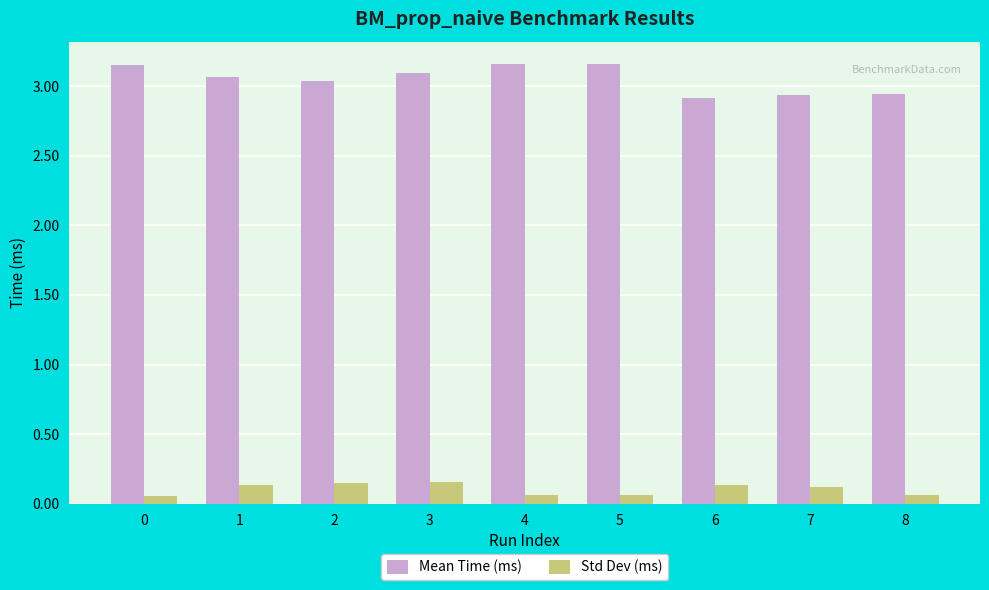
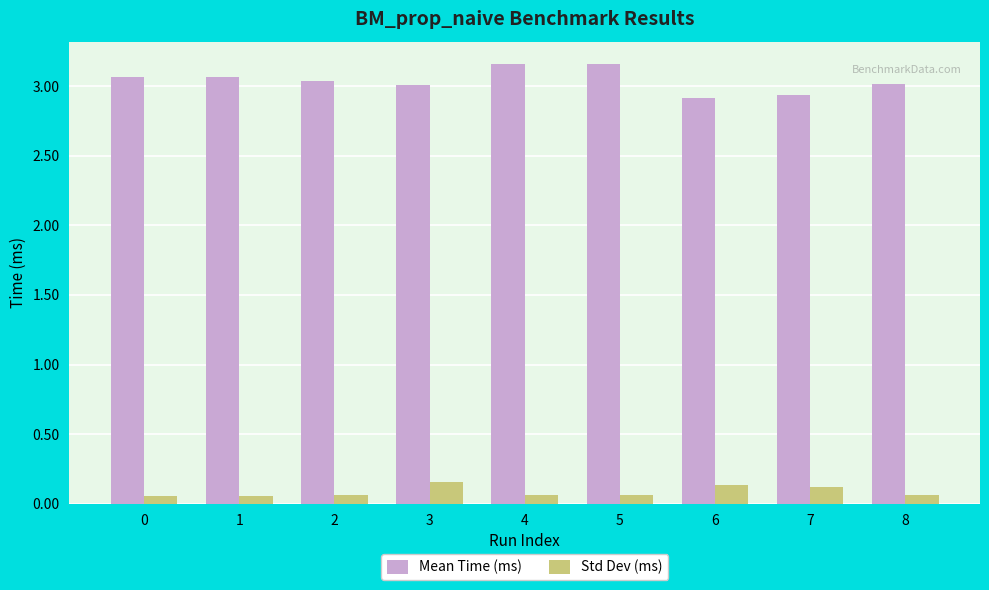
Mean Time (ms), 0: 3.15 -> 3.06
Std Dev (ms), 1: 0.13 -> 0.06
Std Dev (ms), 2: 0.15 -> 0.06
Mean Time (ms), 3: 3.10 -> 3.01
Mean Time (ms), 8: 2.94 -> 3.01
